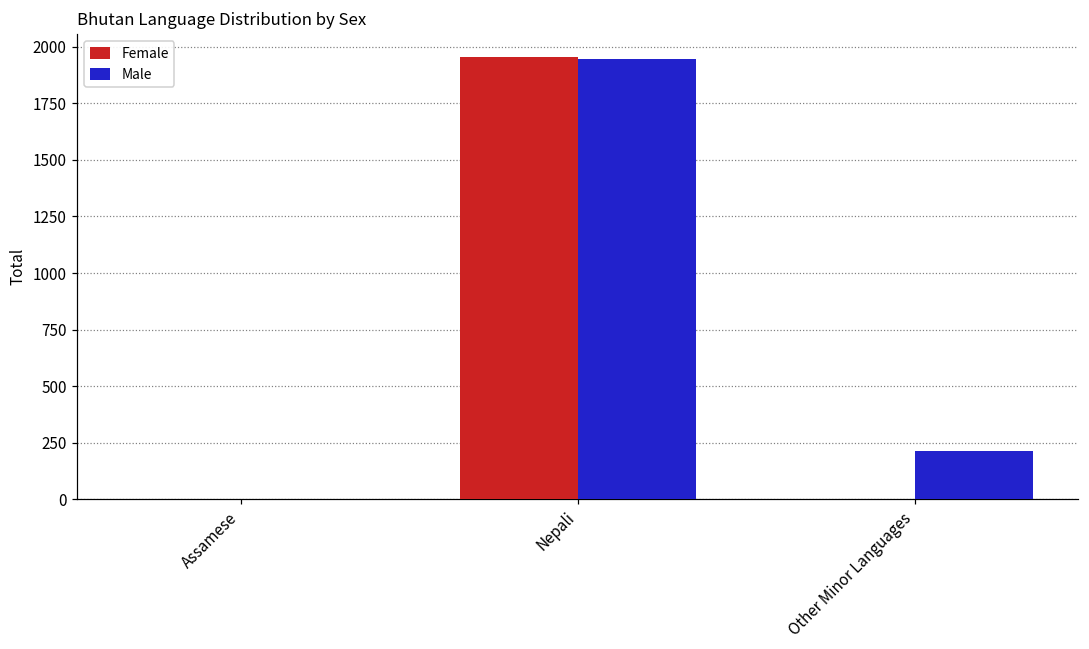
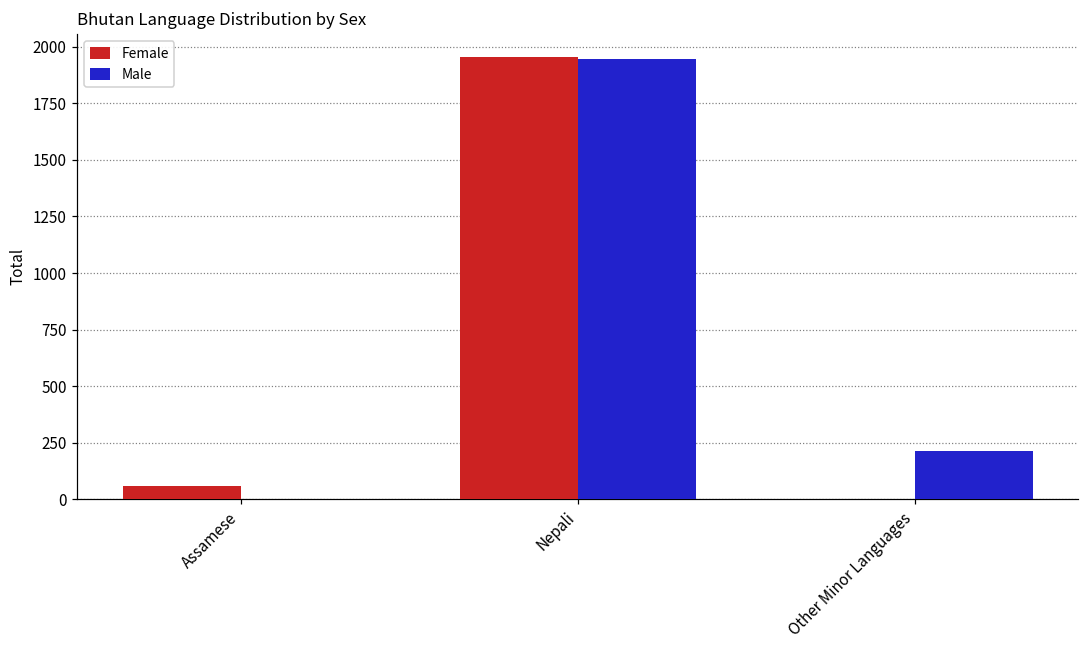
Female, Assamese: 0 -> 60
